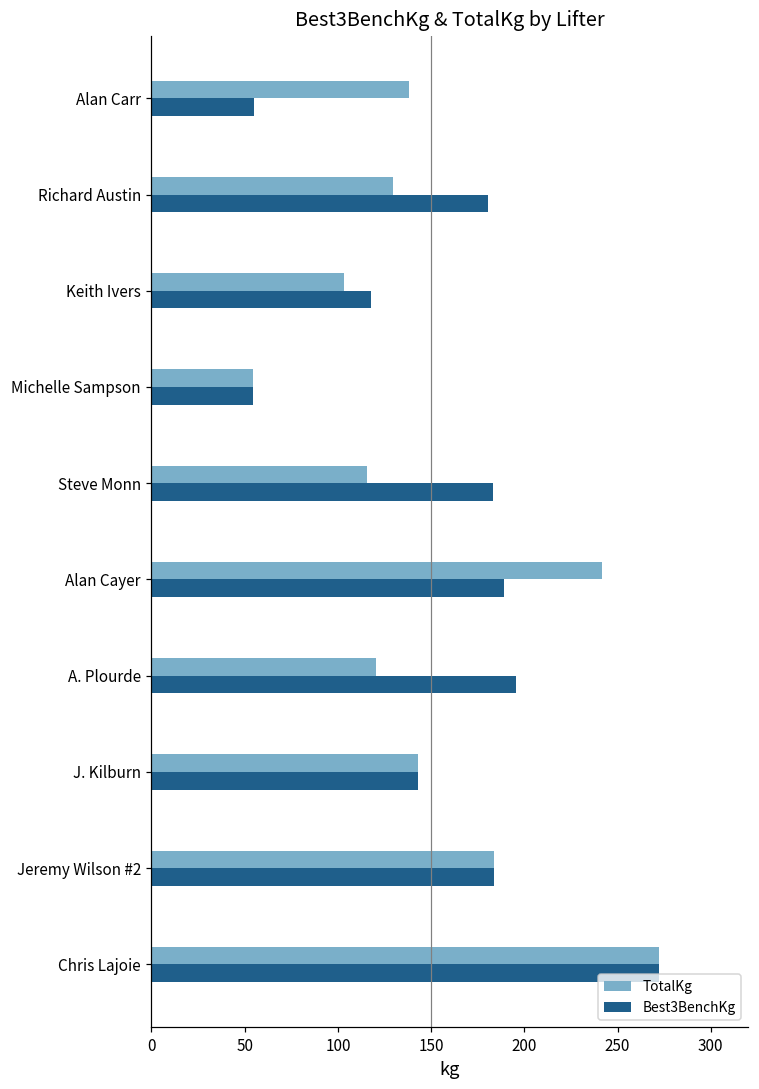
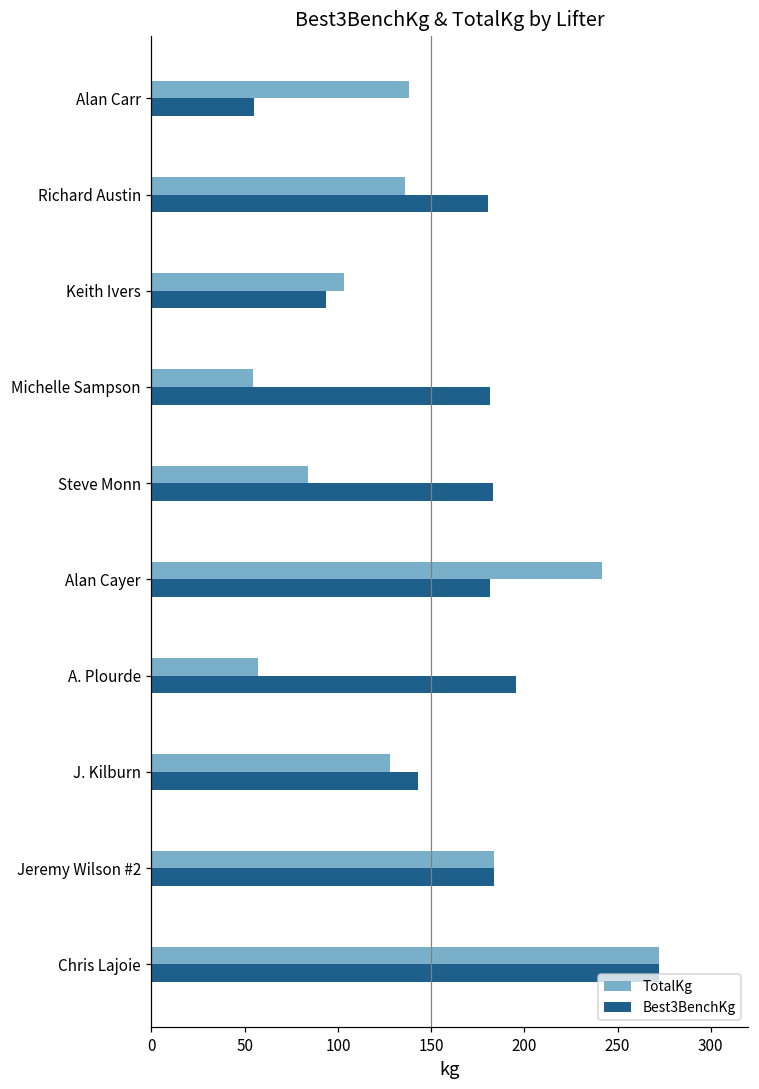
TotalKg, Richard Austin: 129 -> 136
Best3BenchKg, Keith Ivers: 118 -> 94
Best3BenchKg, Michelle Sampson: 54 -> 182
TotalKg, Steve Monn: 116 -> 84
Best3BenchKg, Alan Cayer: 189 -> 181
TotalKg, A. Plourde: 120 -> 57
TotalKg, J. Kilburn: 143 -> 128
